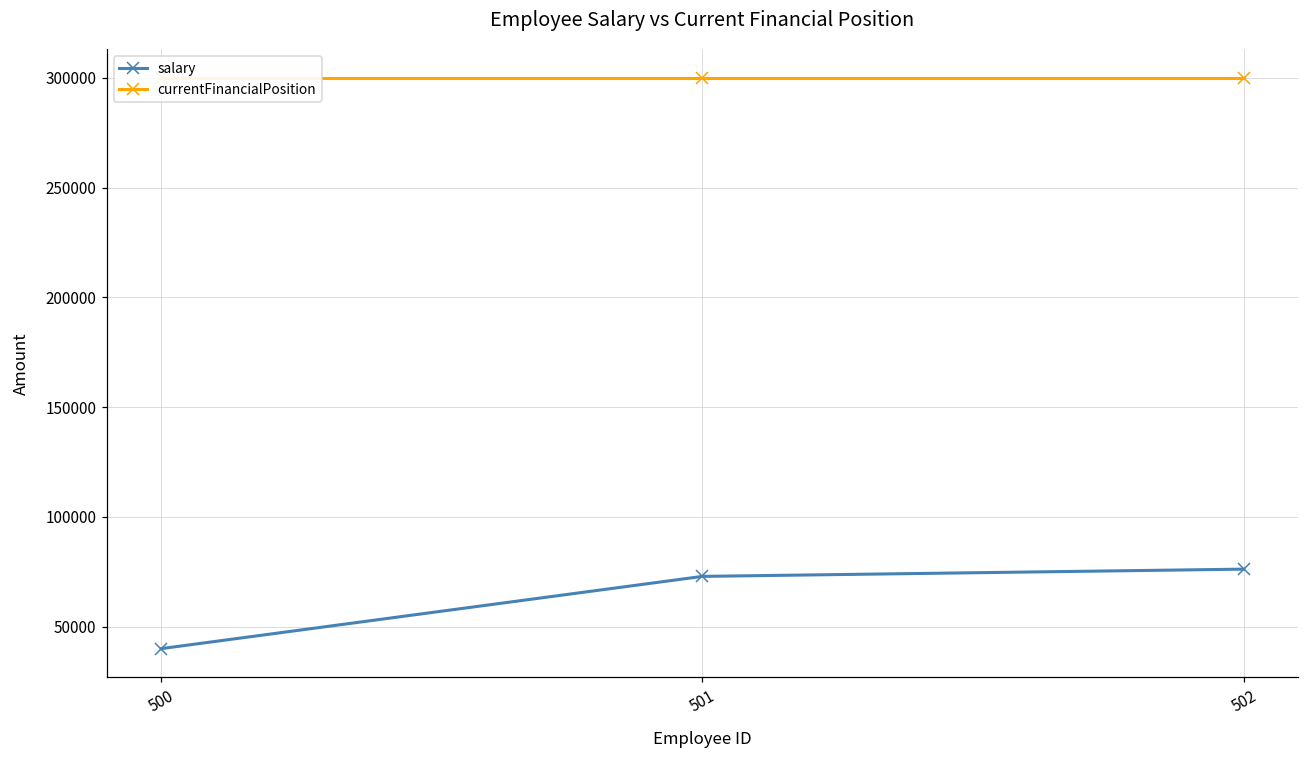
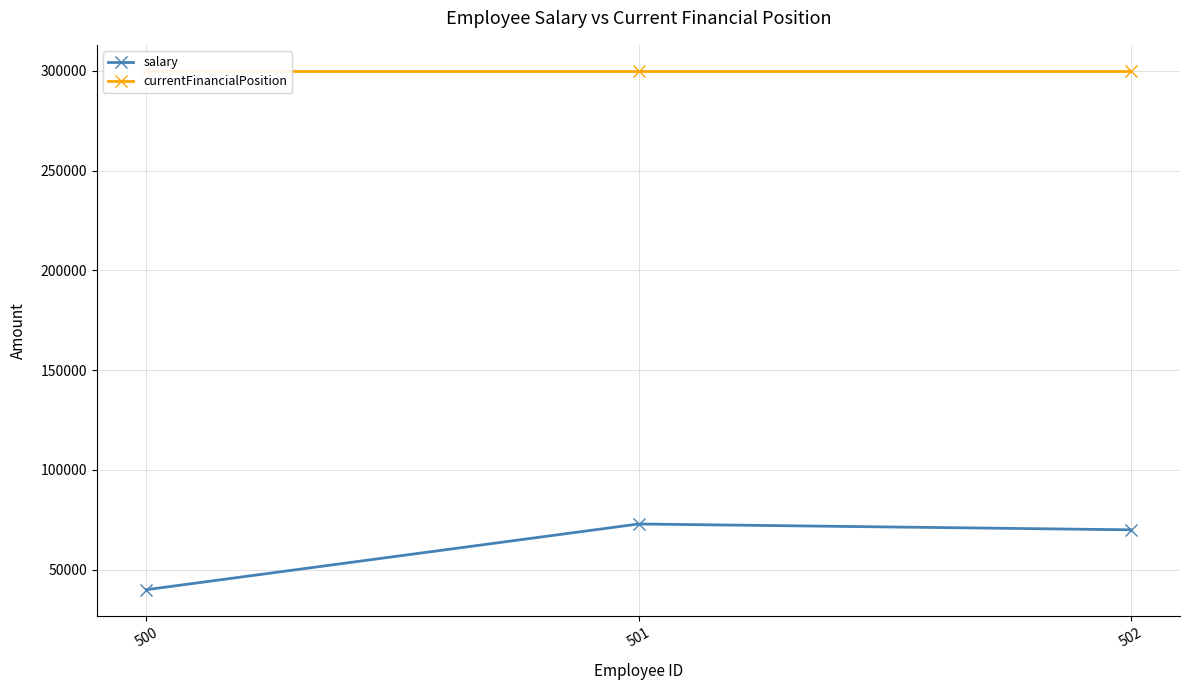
salary, 502: 76000 -> 70000
